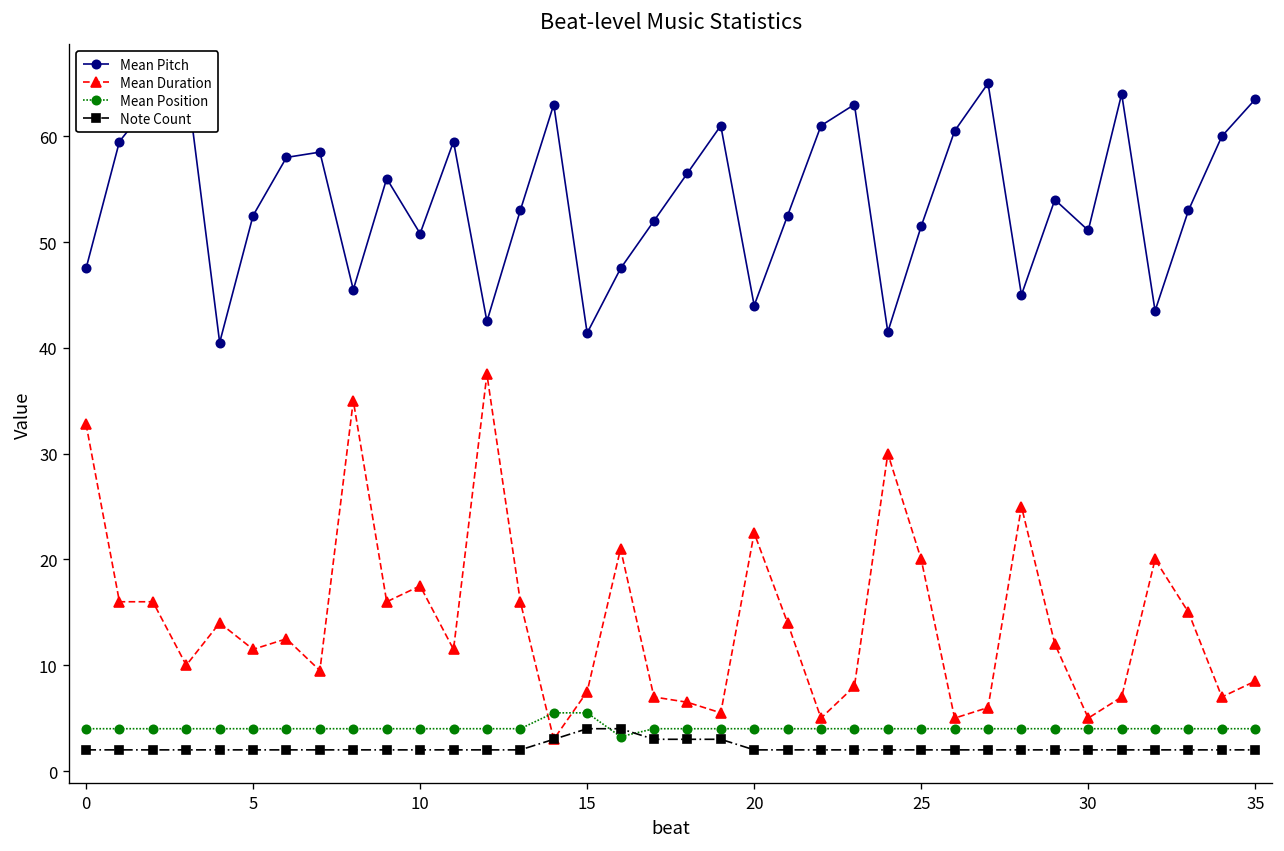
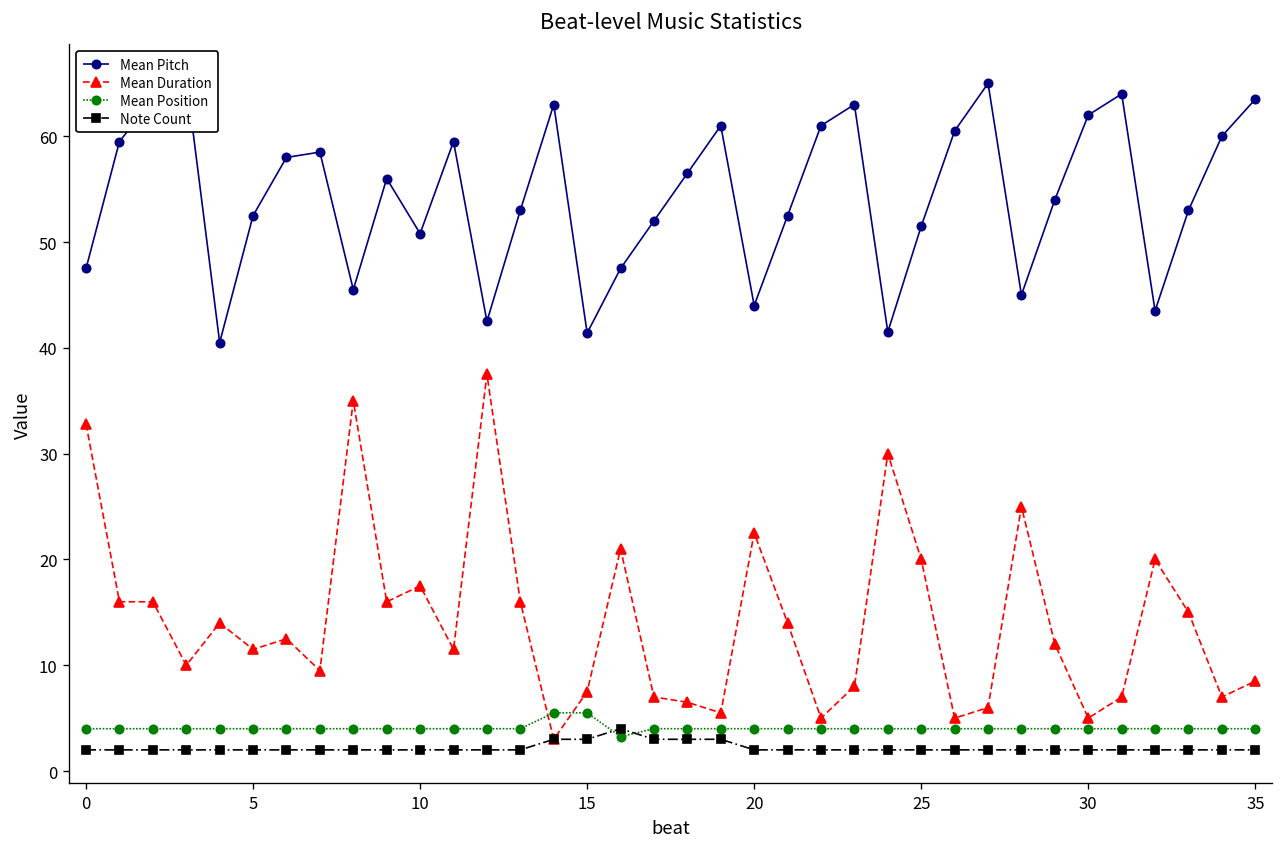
Note Count, 15: 4 -> 3
Mean Pitch, 30: 51 -> 62
